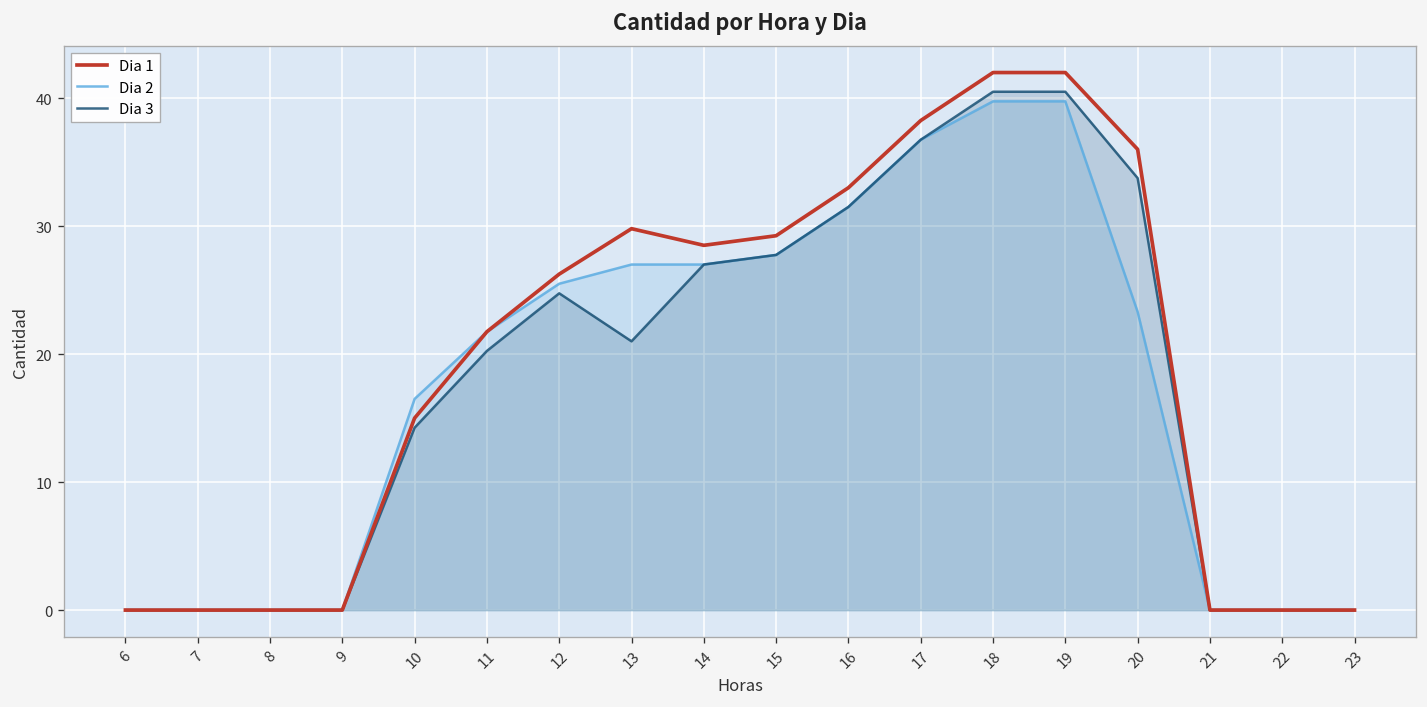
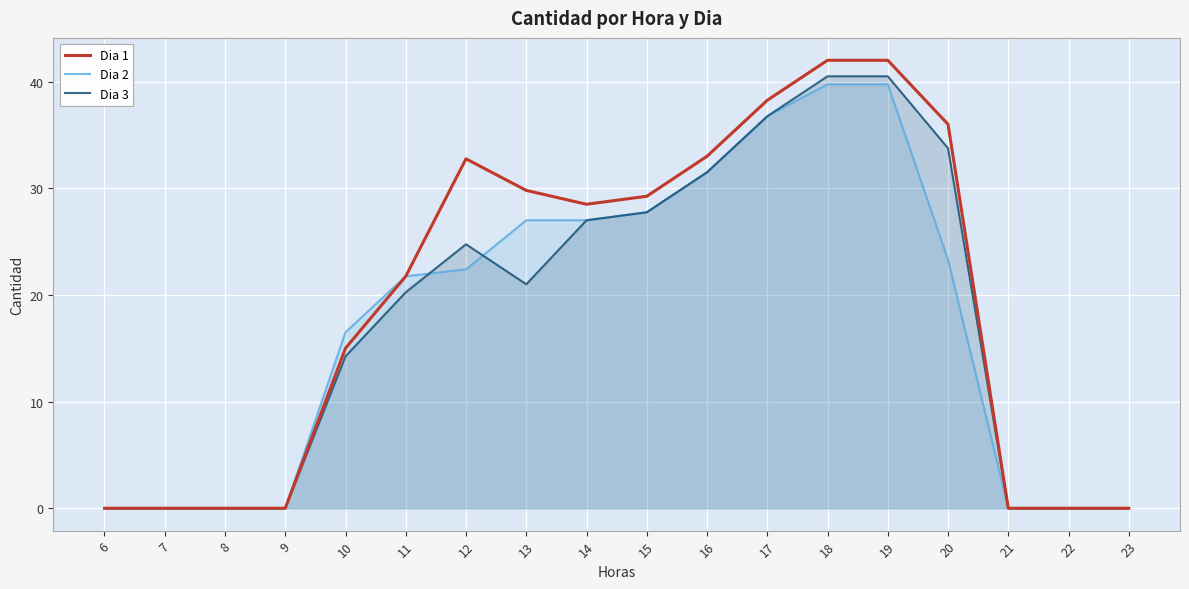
Dia 1, 12: 26.3 -> 32.8
Dia 2, 12: 25.5 -> 22.4
